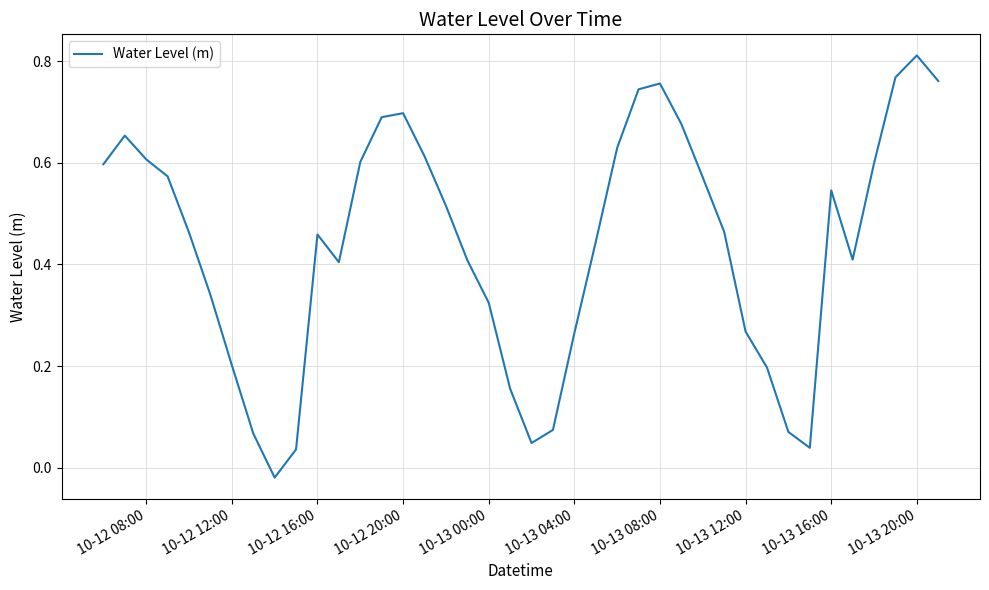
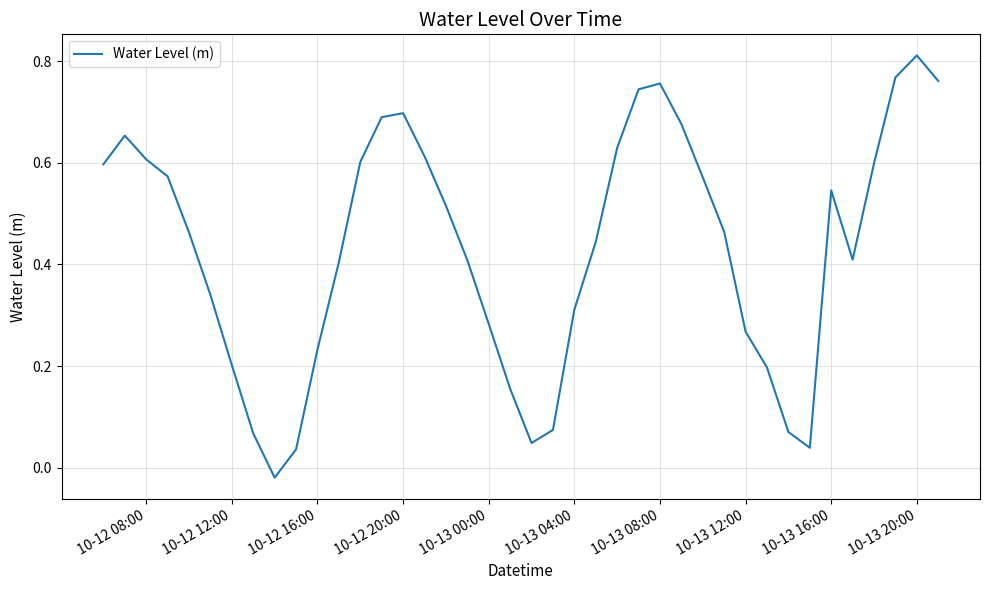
10-12 16:00: 0.46 -> 0.23
10-13 00:00: 0.32 -> 0.28
10-13 04:00: 0.26 -> 0.31
